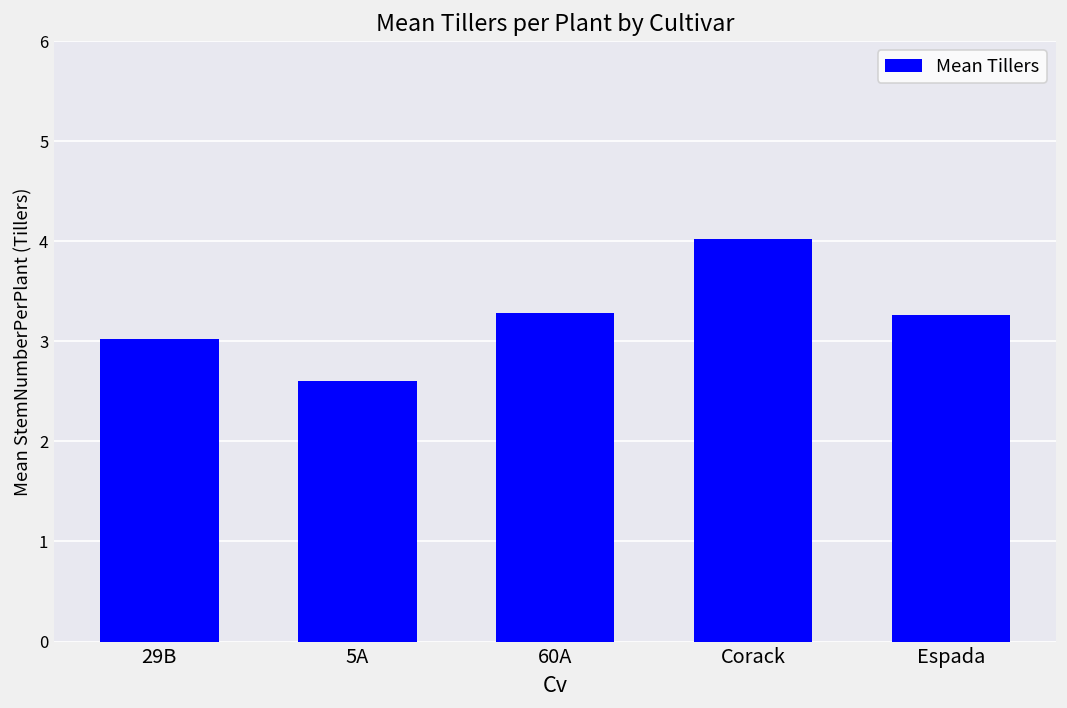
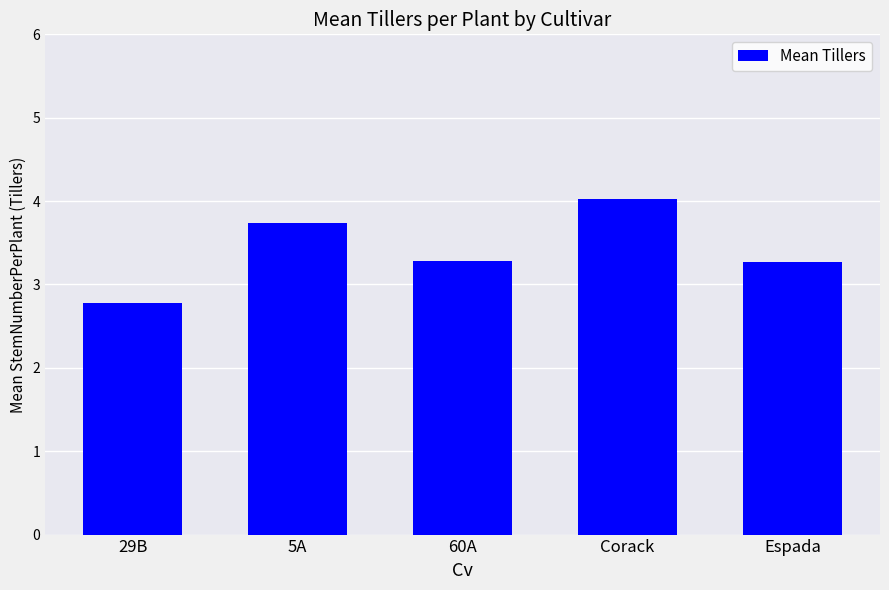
29B: 3.0 -> 2.8
5A: 2.6 -> 3.7
